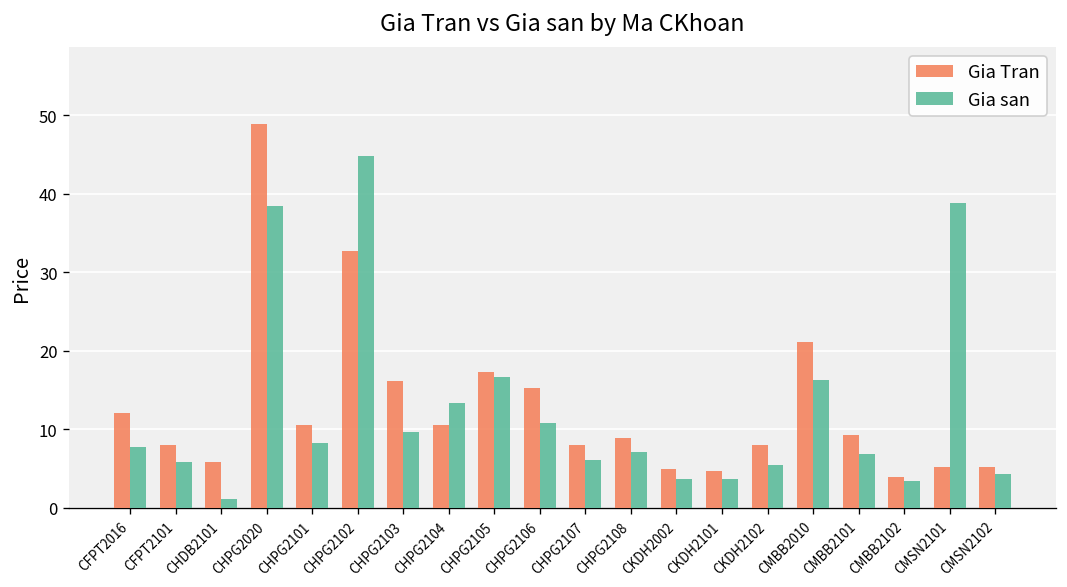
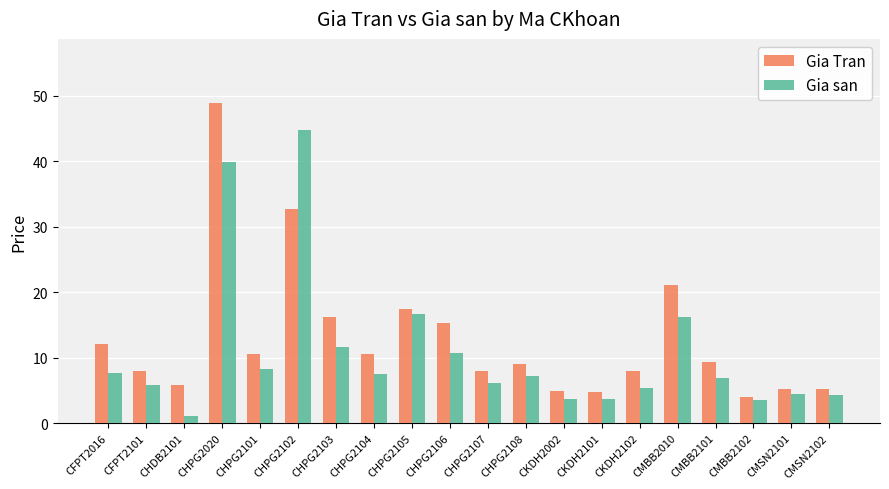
Gia san, CHPG2020: 38 -> 40
Gia san, CHPG2103: 10 -> 12
Gia san, CHPG2104: 13 -> 8
Gia san, CMSN2101: 39 -> 4
